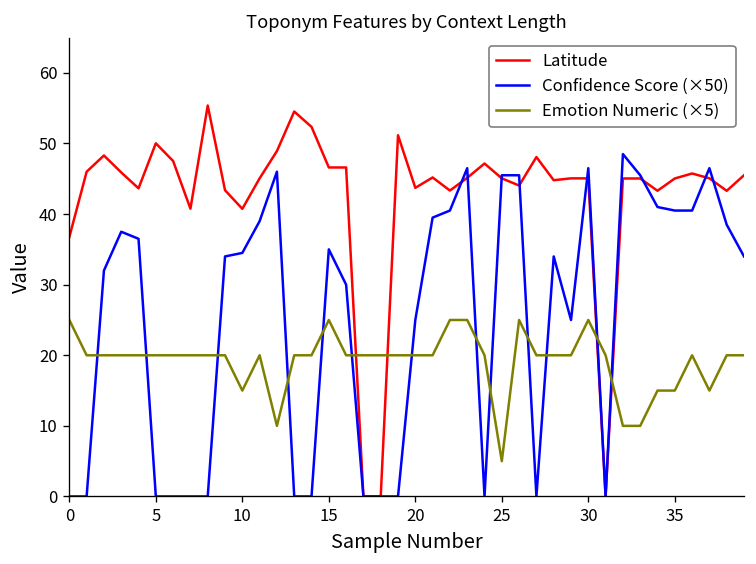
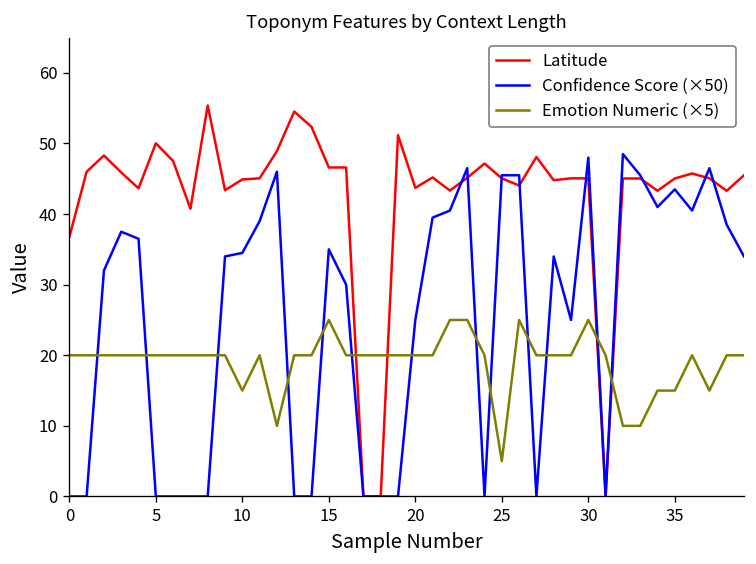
Emotion Numeric (×5), 0: 25 -> 20
Latitude, 10: 41 -> 45
Confidence Score (×50), 30: 47 -> 48
Confidence Score (×50), 35: 41 -> 44
